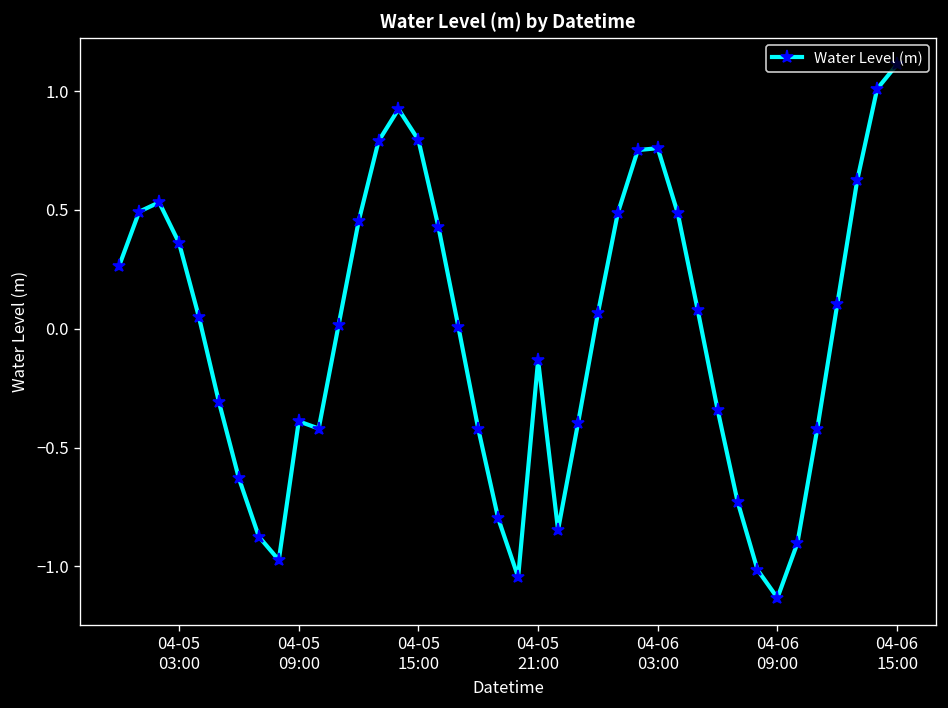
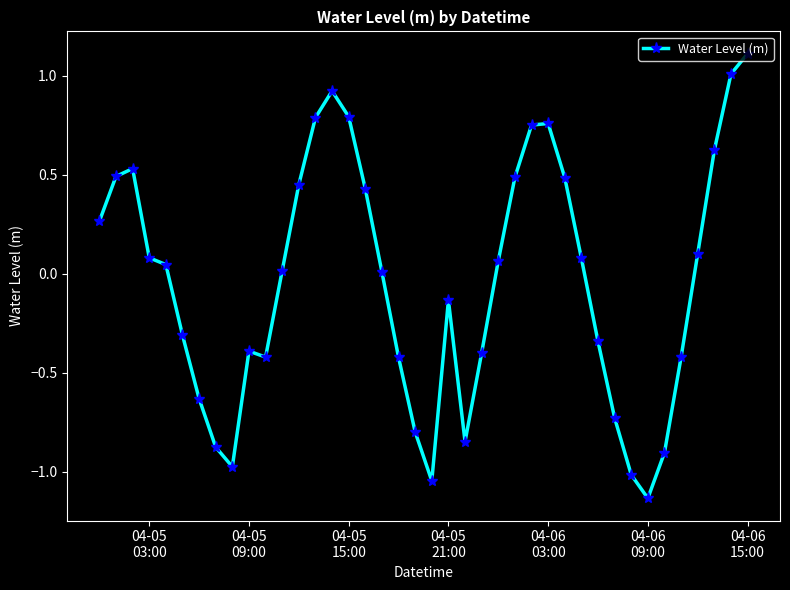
04-05 03:00: 0.36 -> 0.08
